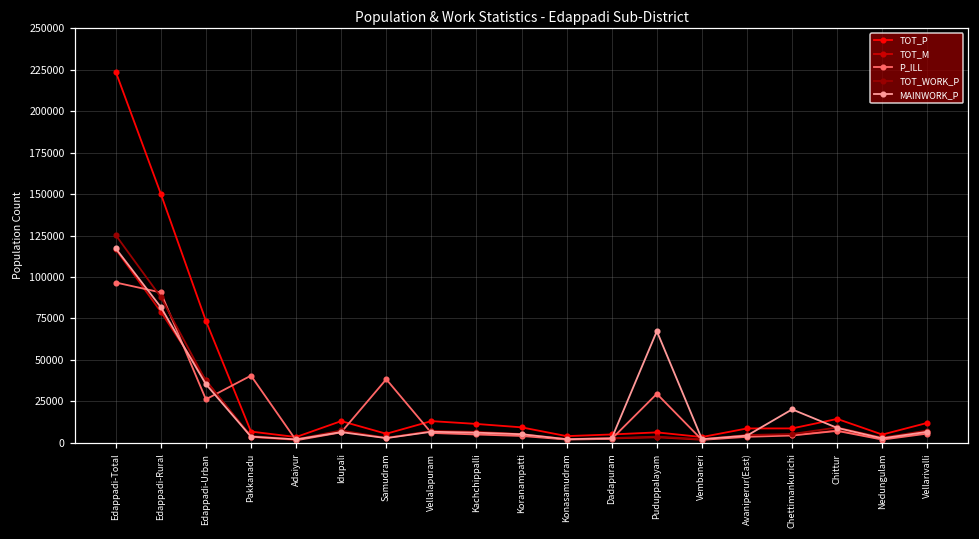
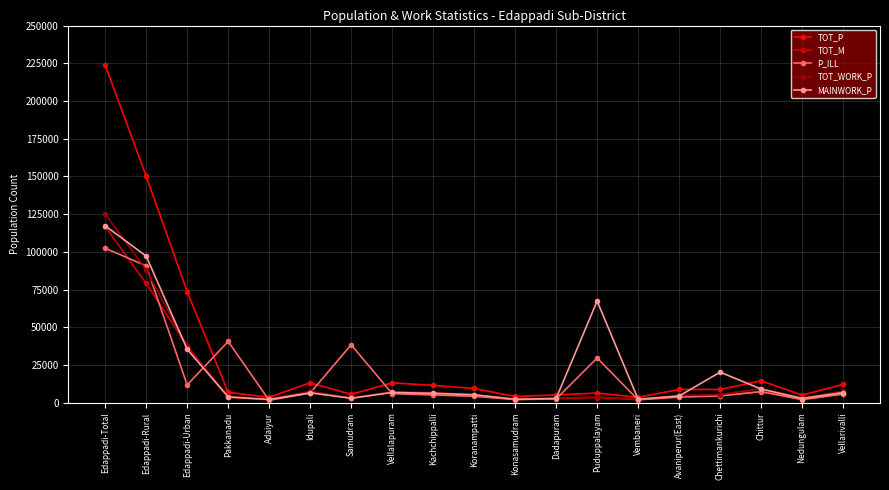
P_ILL, Edappadi-Total: 97000 -> 102000
MAINWORK_P, Edappadi-Rural: 82000 -> 97000
P_ILL, Edappadi-Urban: 26000 -> 12000
